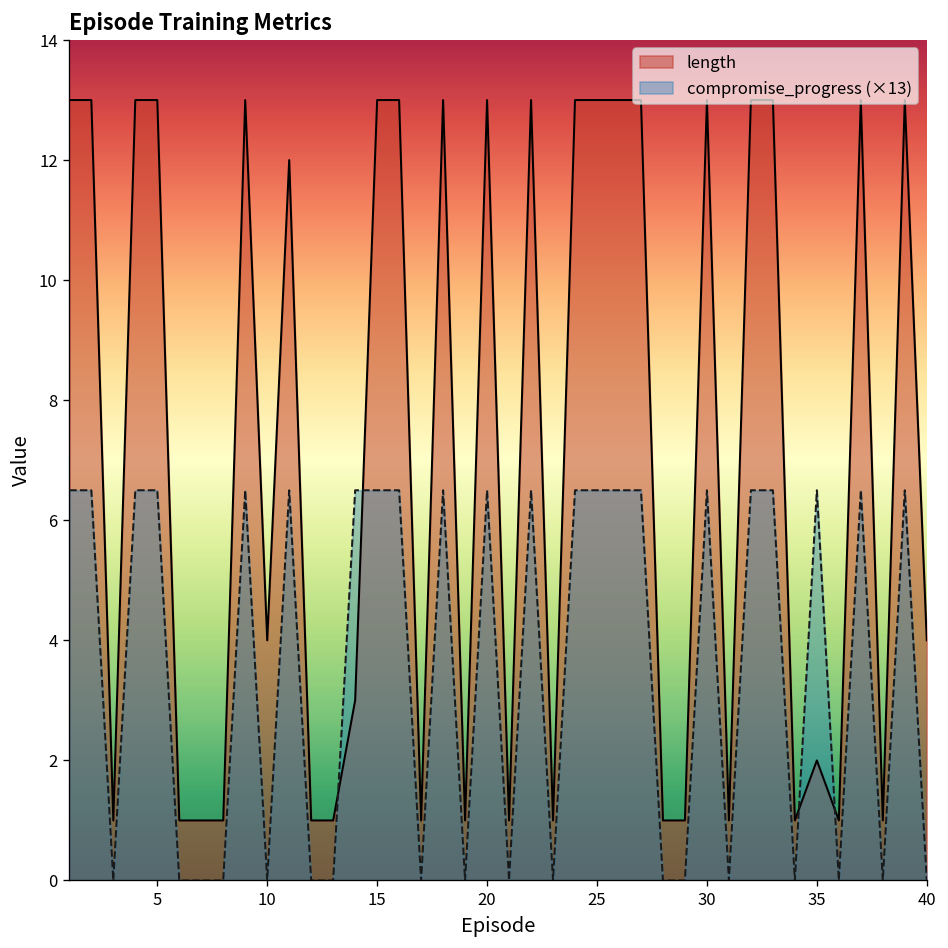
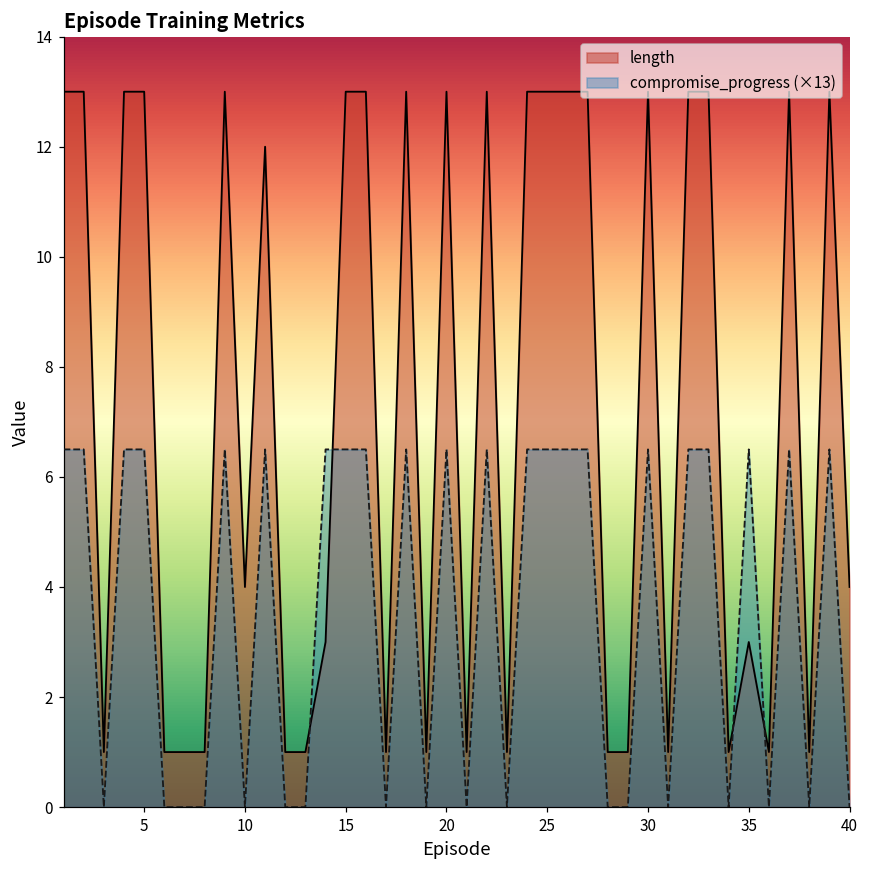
length, 35: 2 -> 3
